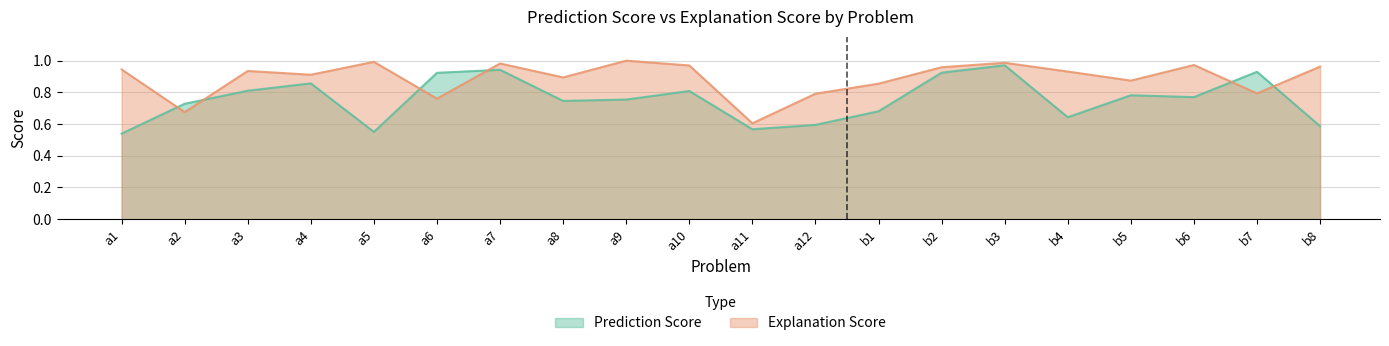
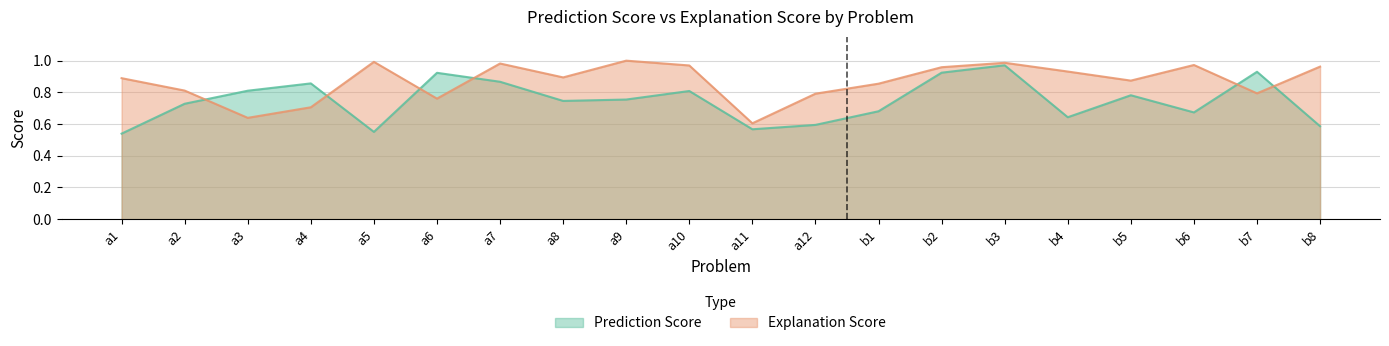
Explanation Score, a1: 0.94 -> 0.89
Explanation Score, a2: 0.68 -> 0.81
Explanation Score, a3: 0.93 -> 0.64
Explanation Score, a4: 0.91 -> 0.71
Prediction Score, a7: 0.94 -> 0.87
Prediction Score, b6: 0.77 -> 0.67
